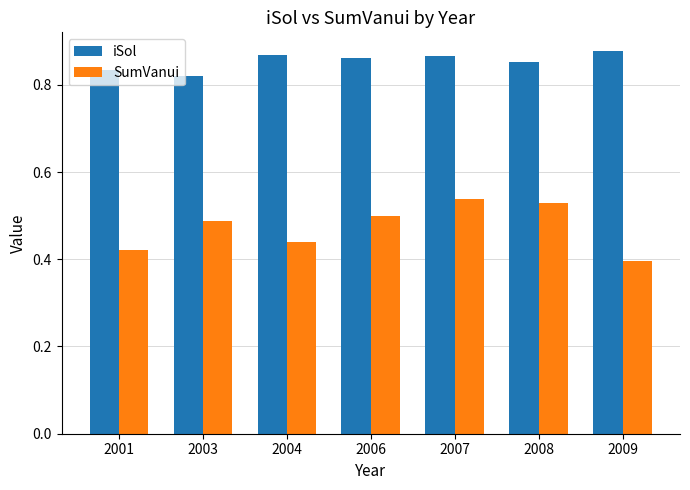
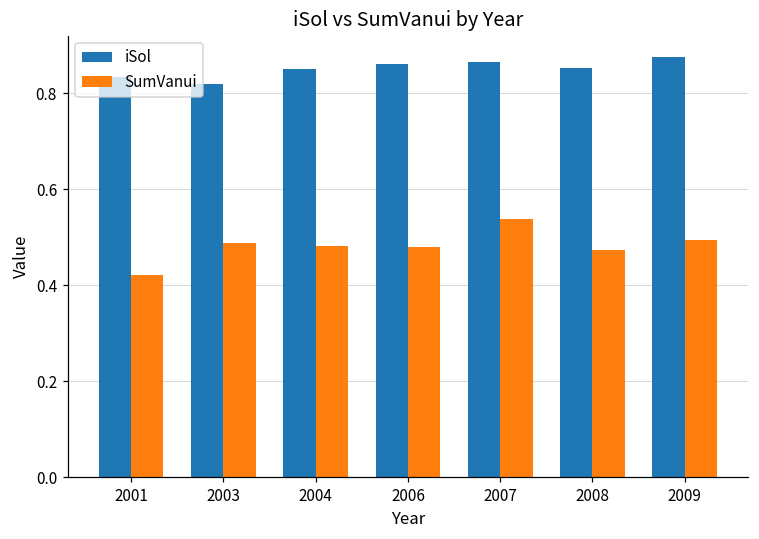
iSol, 2004: 0.87 -> 0.85
SumVanui, 2004: 0.44 -> 0.48
SumVanui, 2006: 0.50 -> 0.48
SumVanui, 2008: 0.53 -> 0.47
SumVanui, 2009: 0.40 -> 0.49
